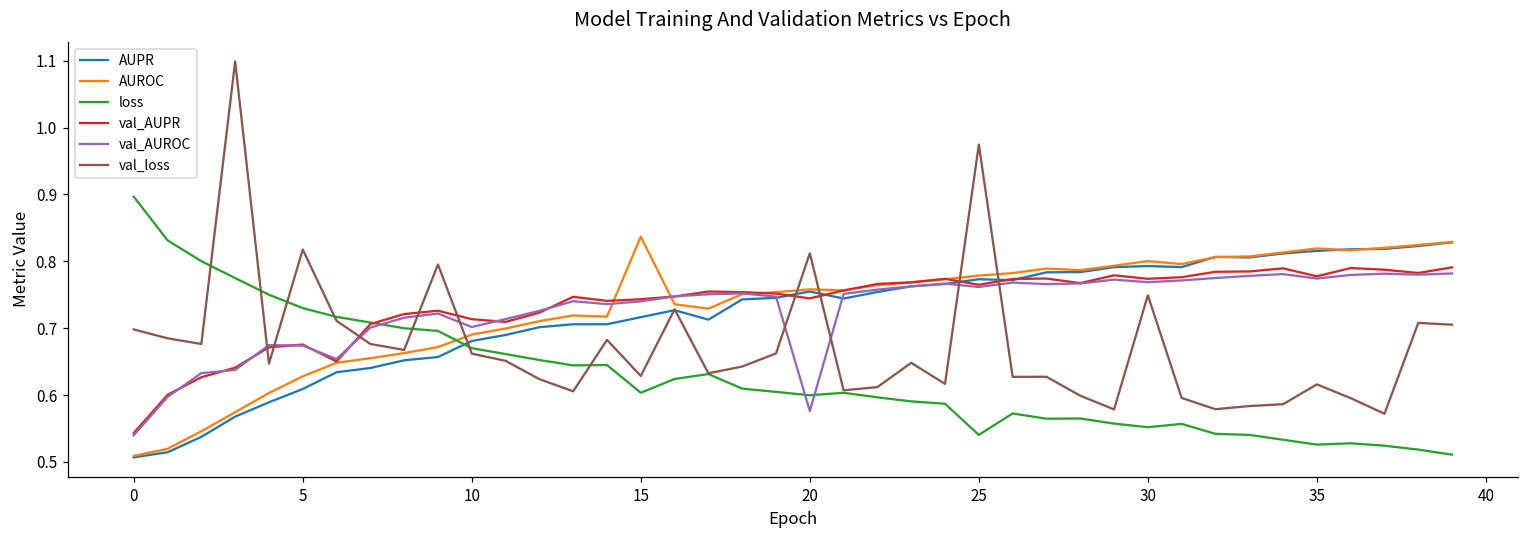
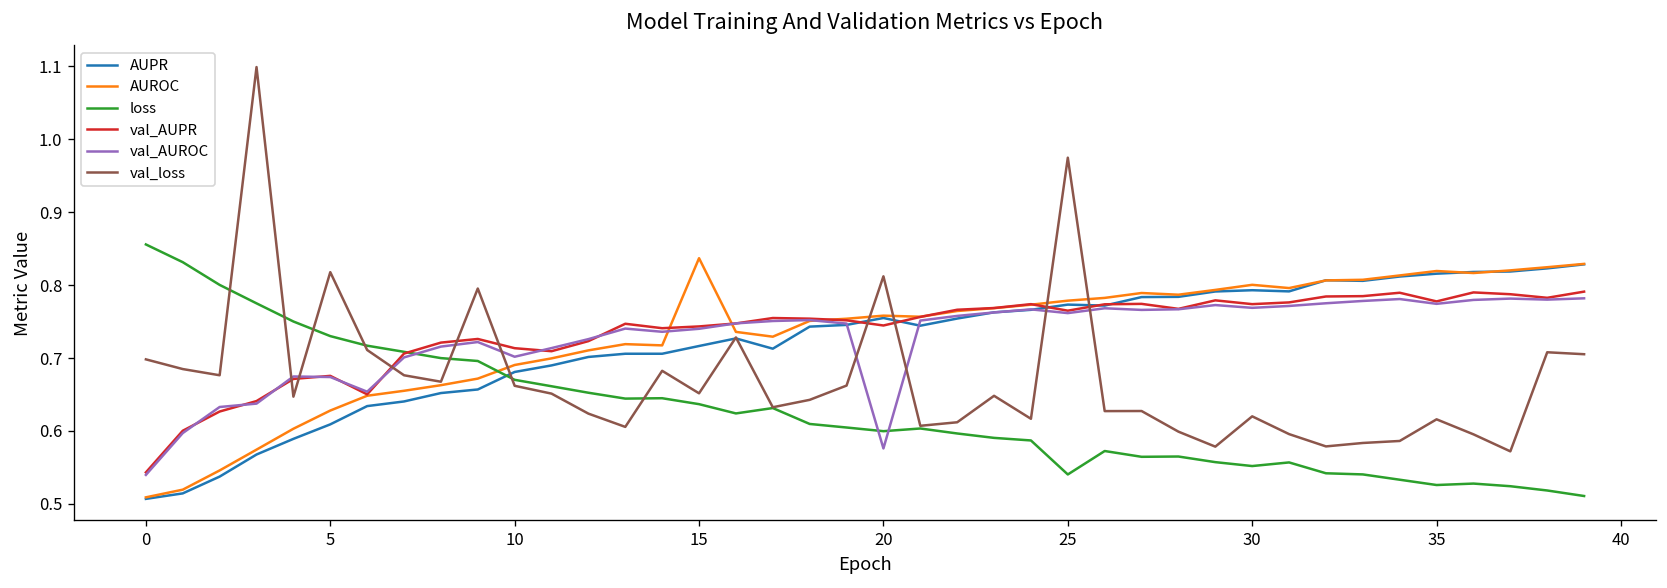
loss, 0: 0.90 -> 0.86
loss, 15: 0.60 -> 0.64
val_loss, 15: 0.63 -> 0.65
val_loss, 30: 0.75 -> 0.62
